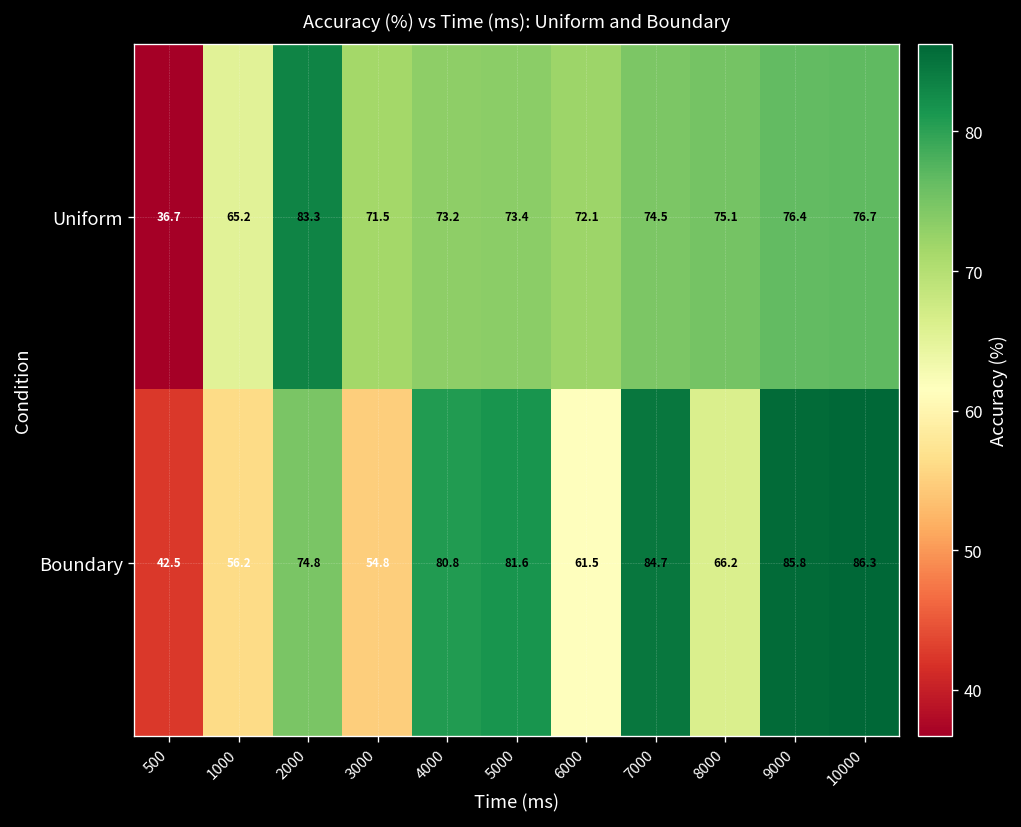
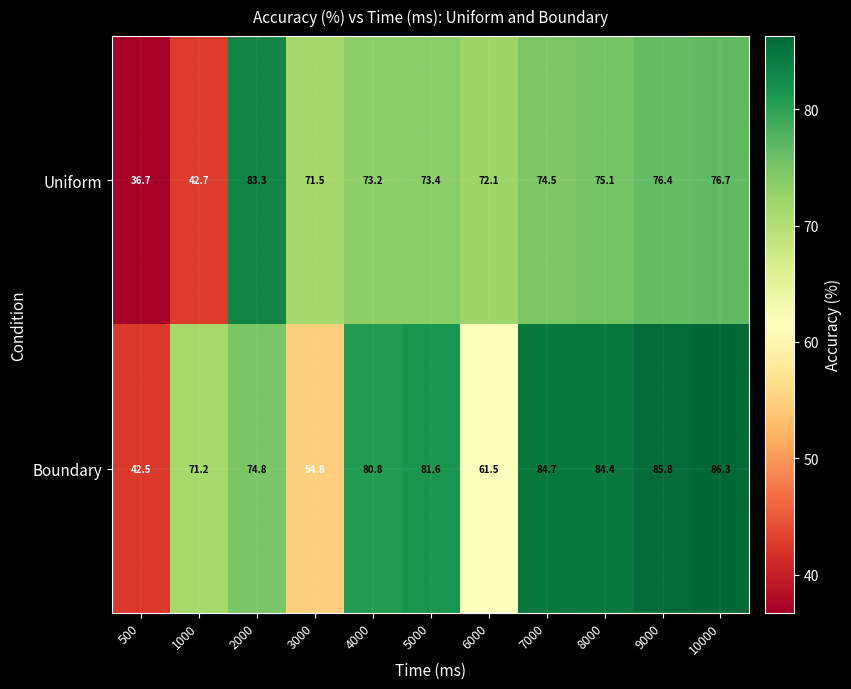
Uniform, 1000: 65.2 -> 42.7
Boundary, 1000: 56.2 -> 71.2
Boundary, 8000: 66.2 -> 84.4
